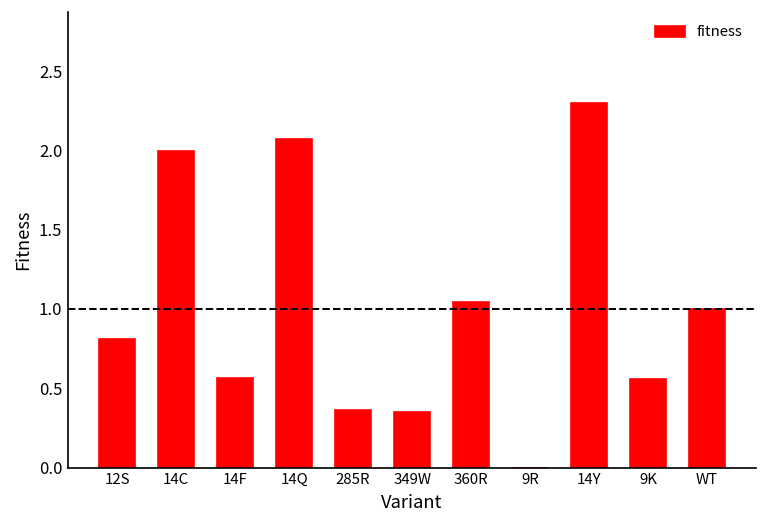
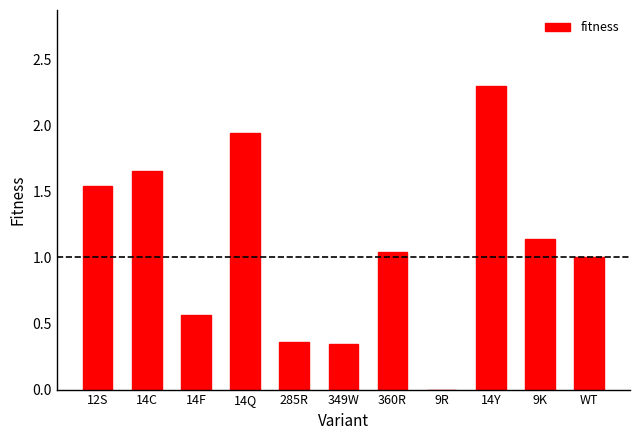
12S: 0.81 -> 1.54
14C: 1.99 -> 1.66
14Q: 2.07 -> 1.94
9K: 0.56 -> 1.14
